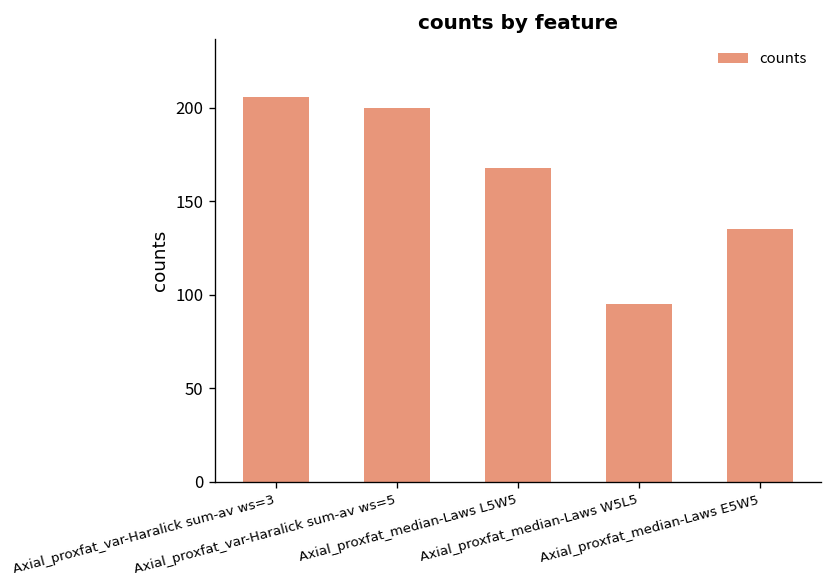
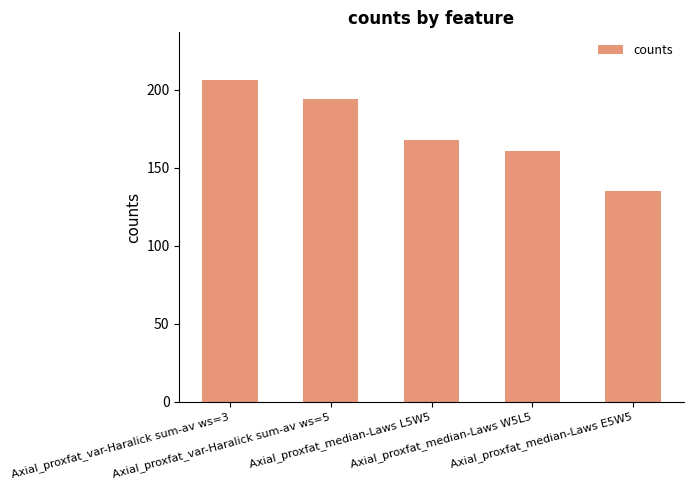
Axial_proxfat_var-Haralick sum-av ws=5: 200 -> 194
Axial_proxfat_median-Laws W5L5: 95 -> 161
